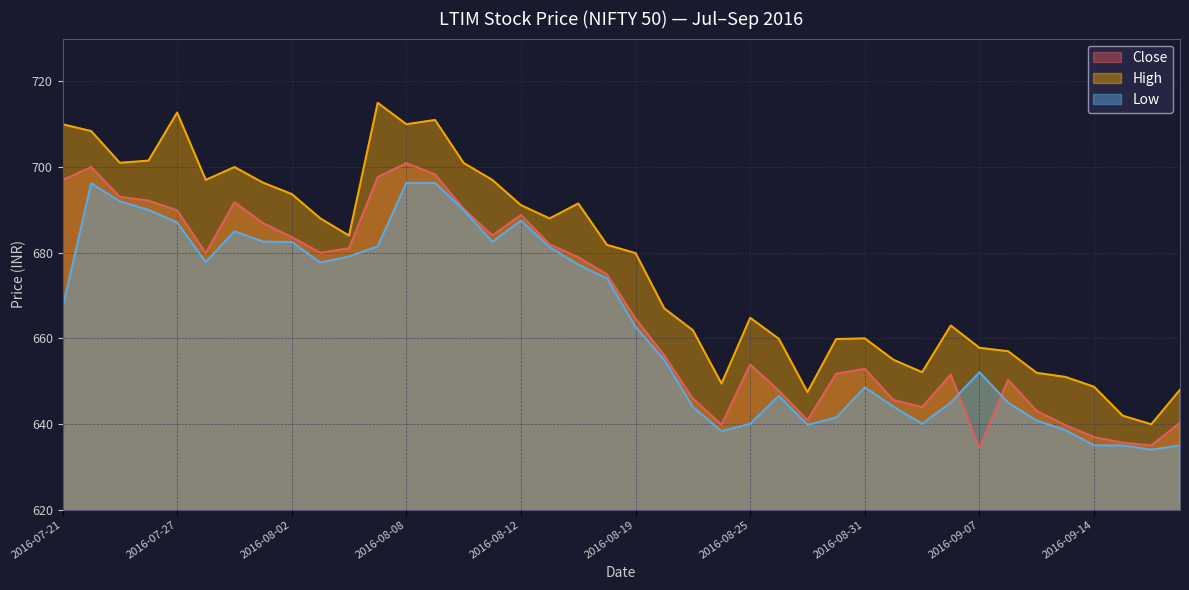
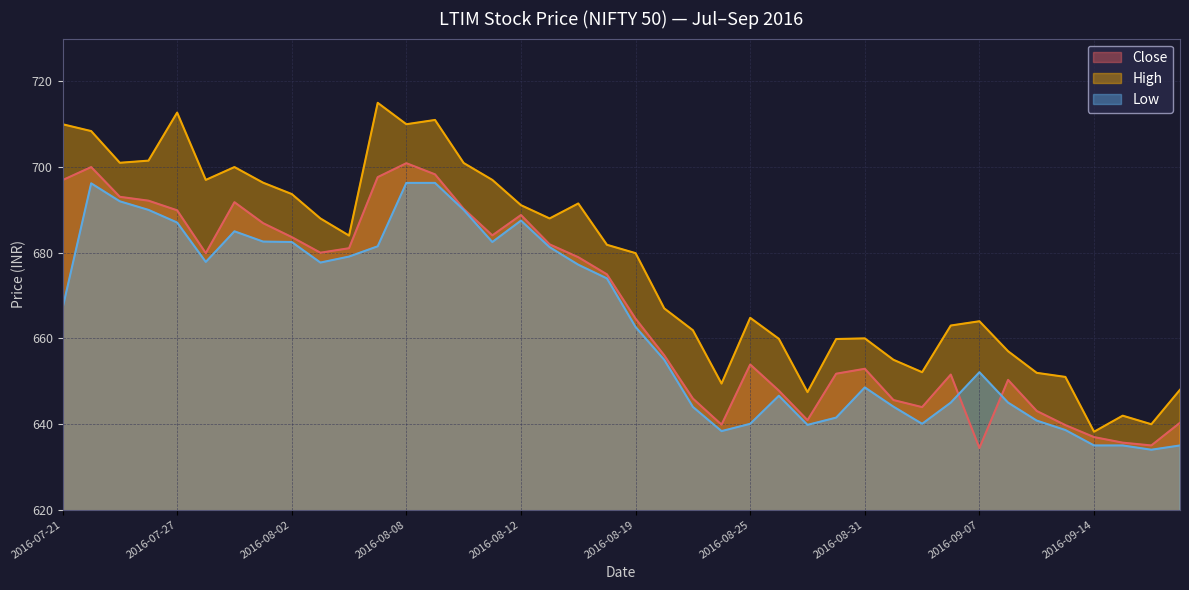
High, 2016-09-07: 658 -> 664
High, 2016-09-14: 649 -> 638
